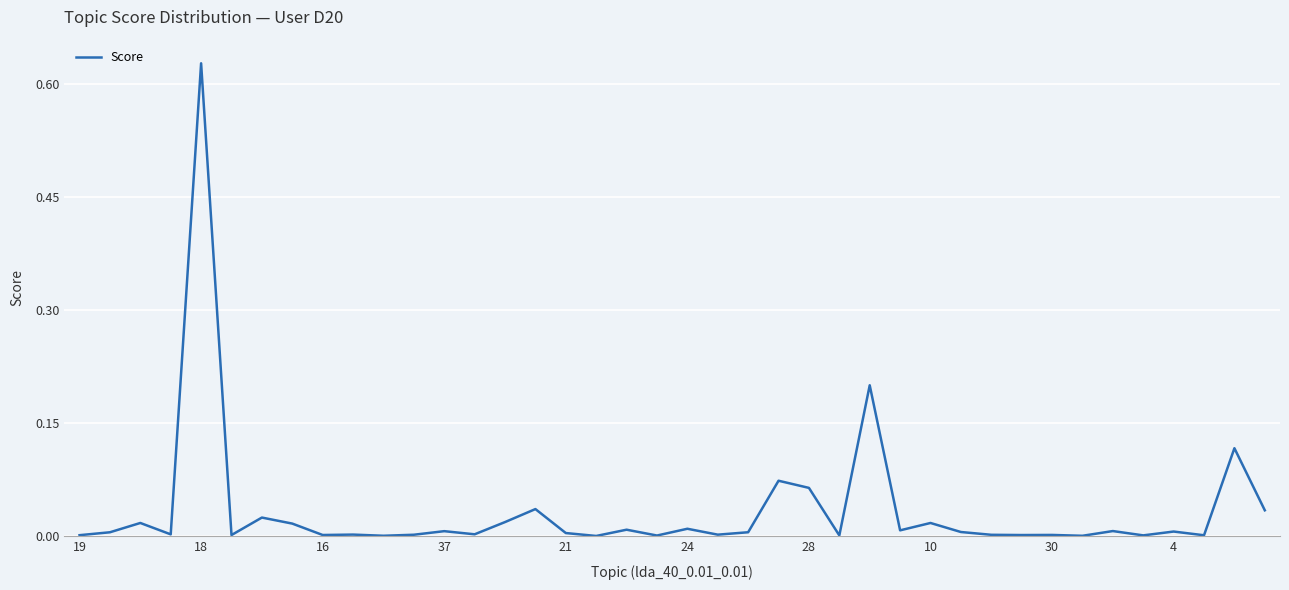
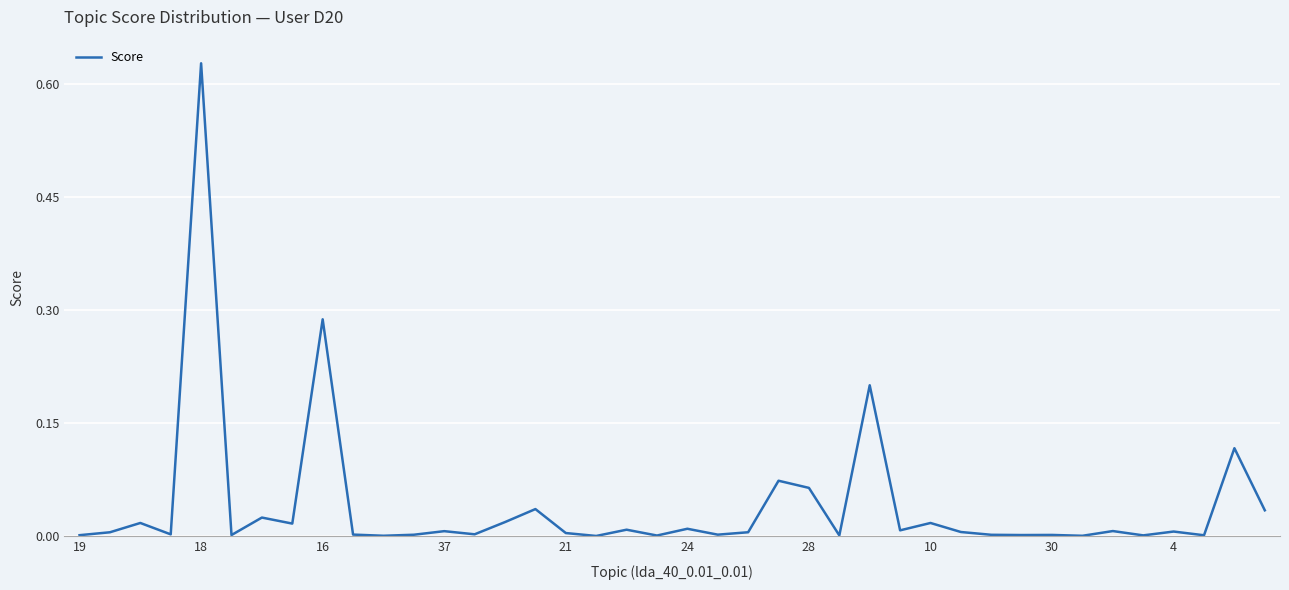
16: 0.00 -> 0.29
